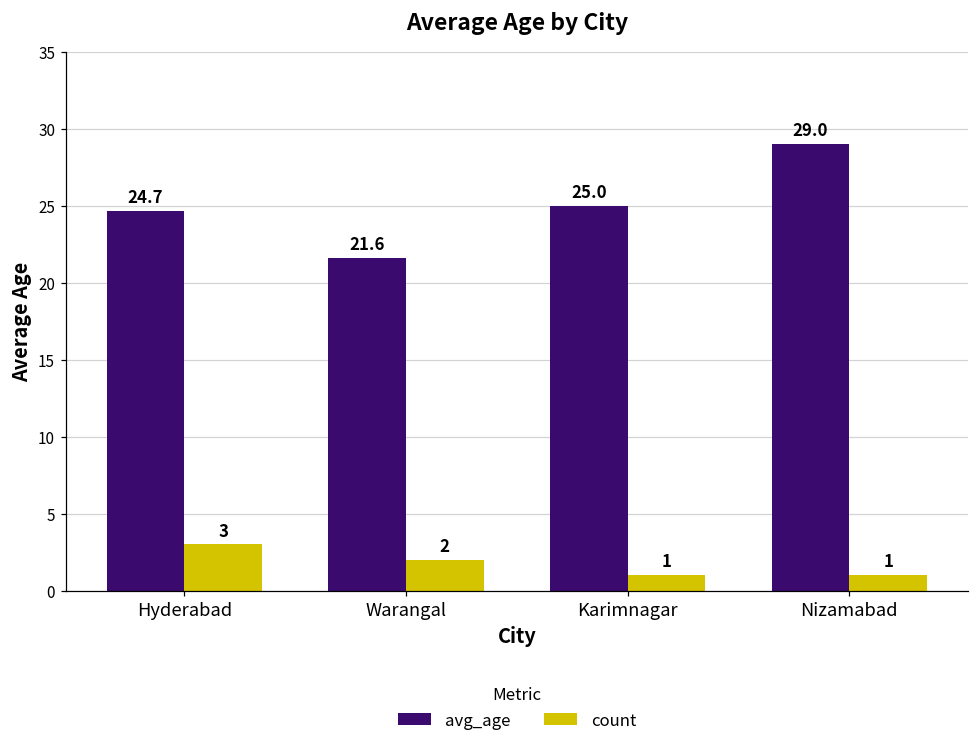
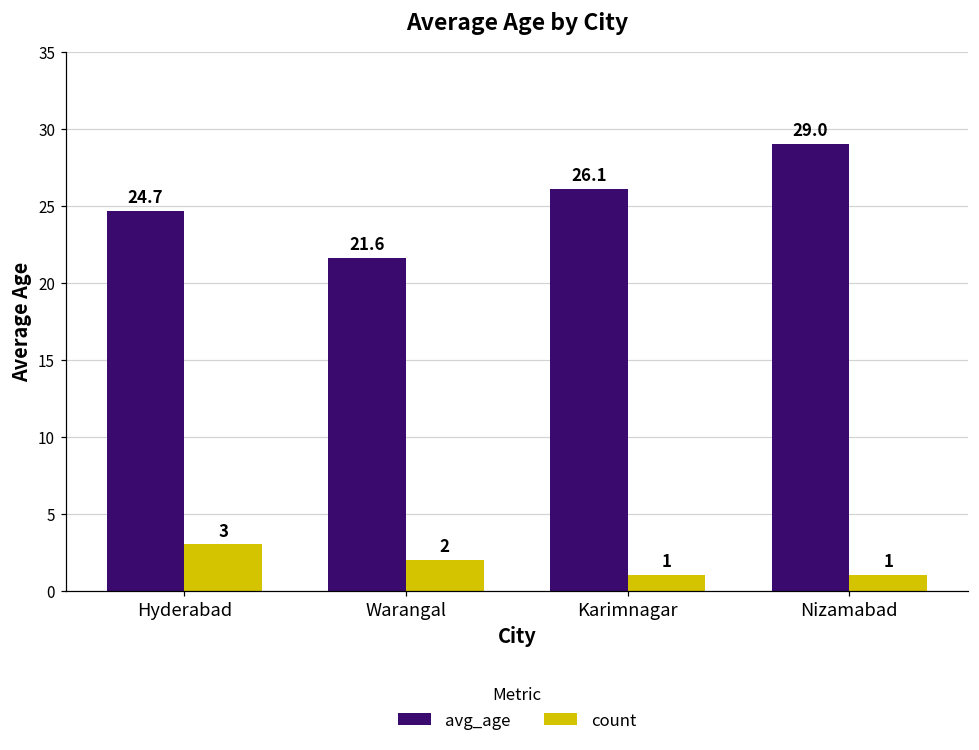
avg_age, Karimnagar: 25.0 -> 26.1
